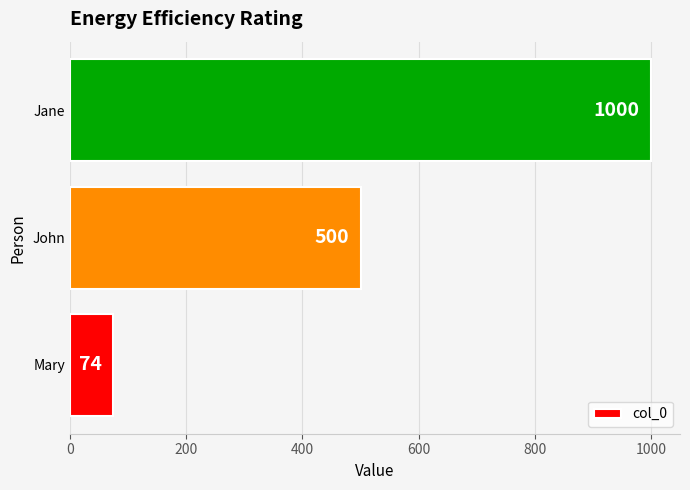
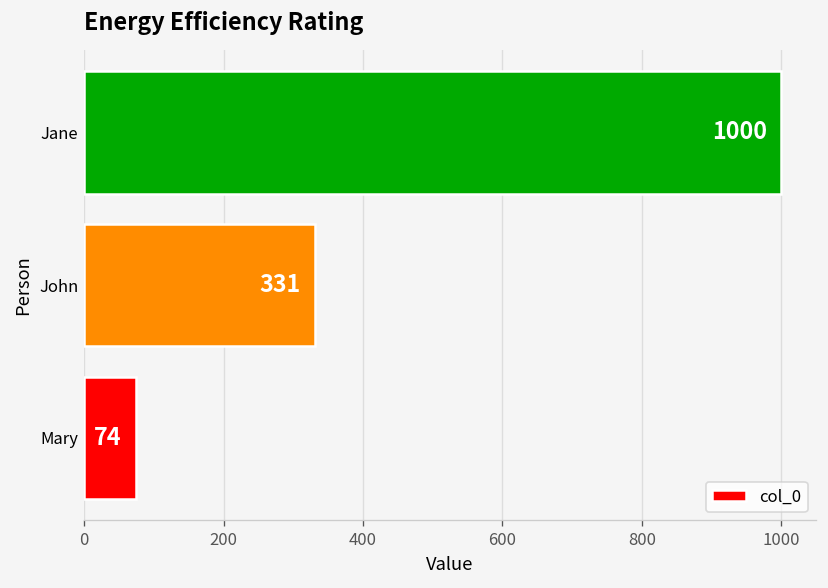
John: 500 -> 331
